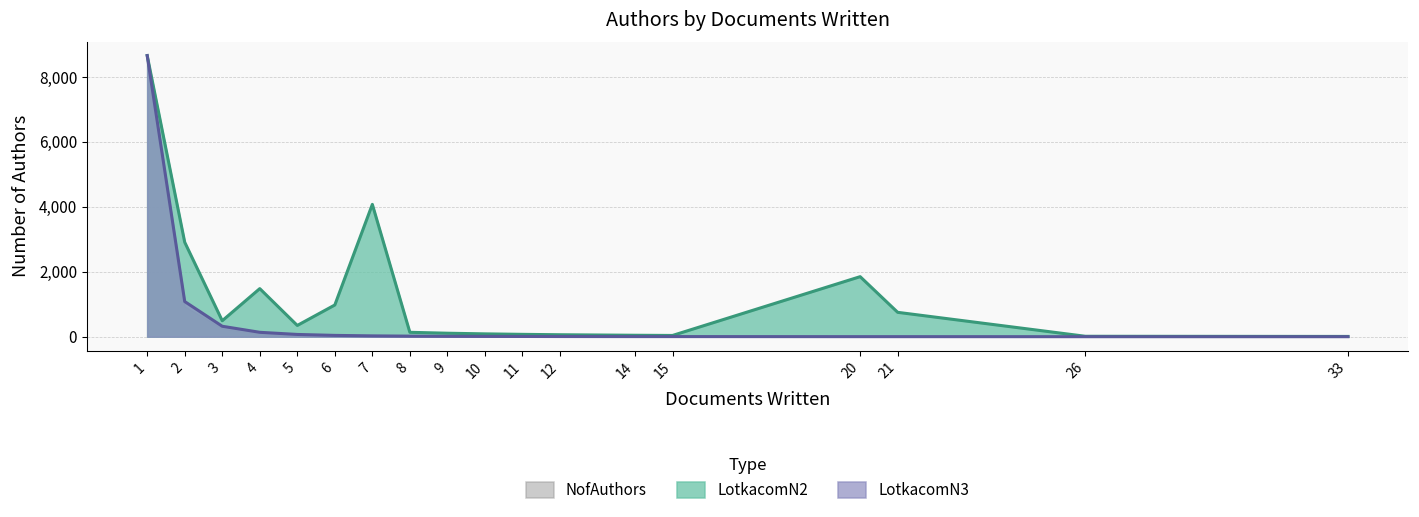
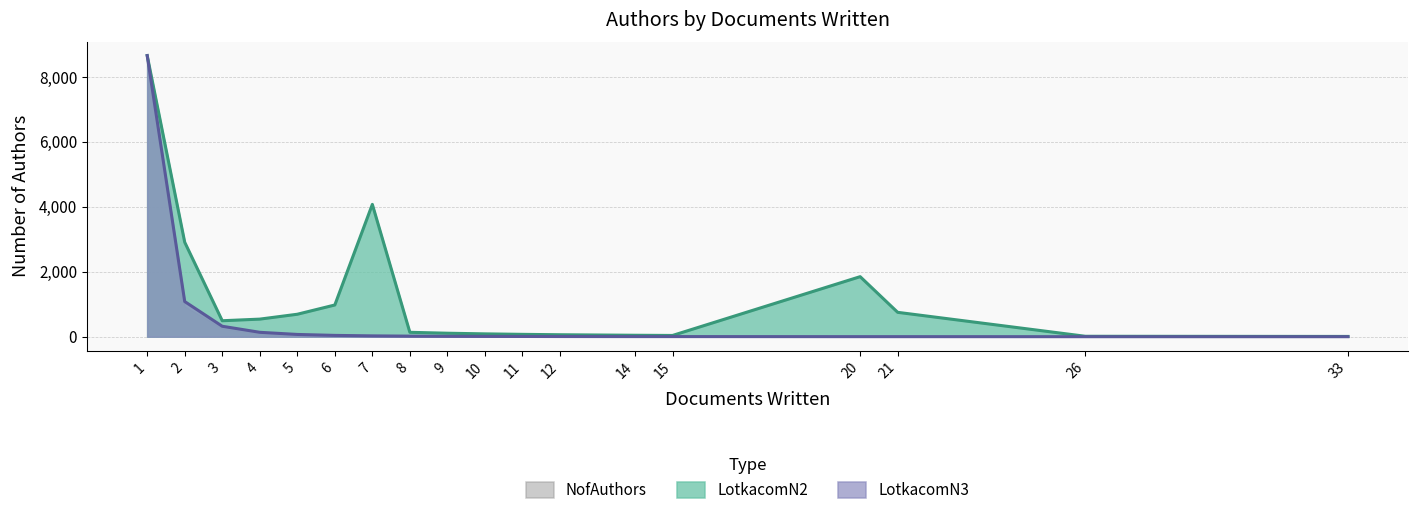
LotkacomN2, 4: 1,500 -> 500
LotkacomN2, 5: 300 -> 700
